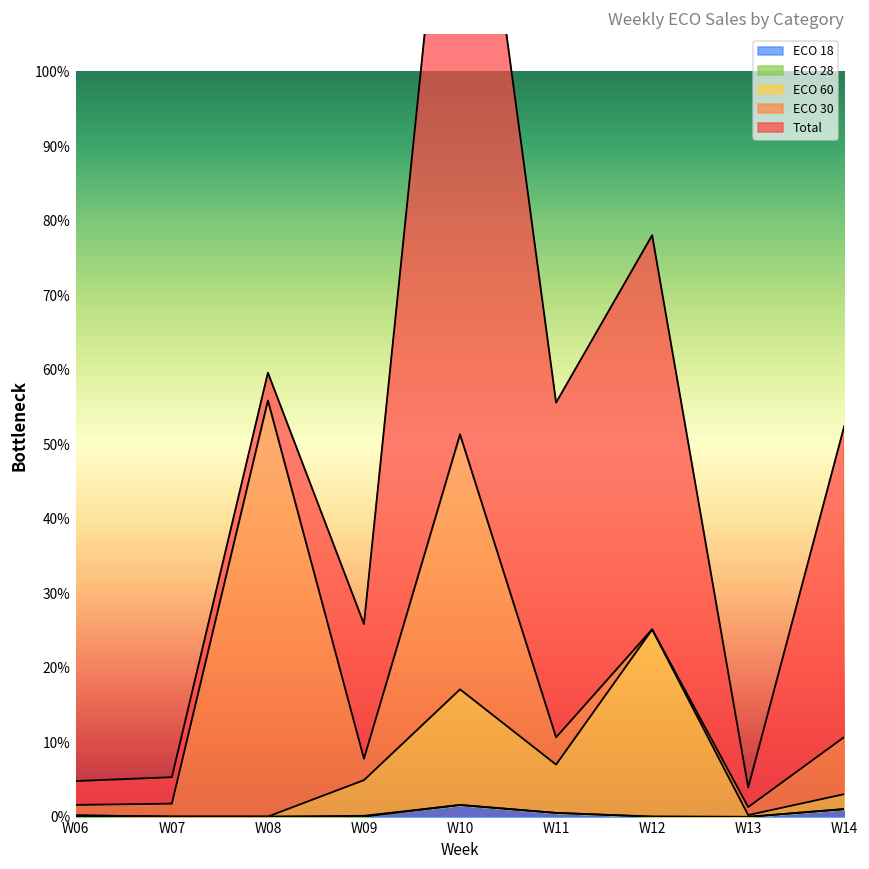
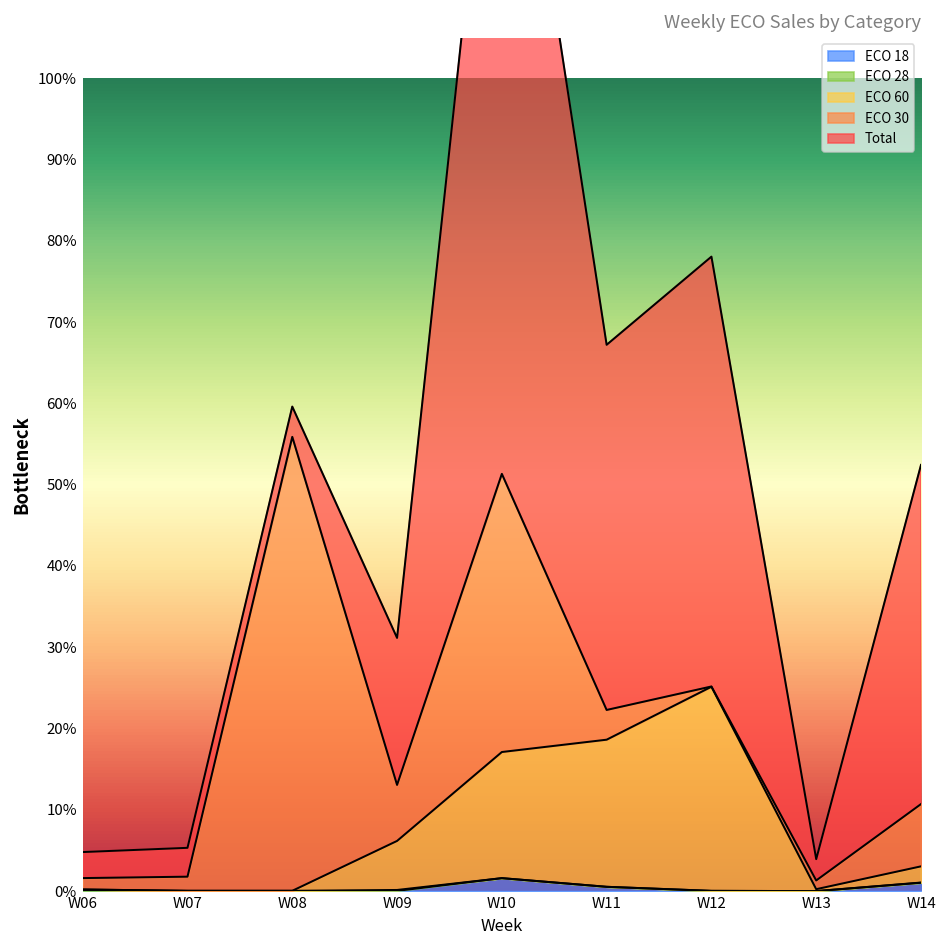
ECO 60, W09: 5% -> 6%
ECO 30, W09: 3% -> 7%
ECO 60, W11: 6% -> 18%
